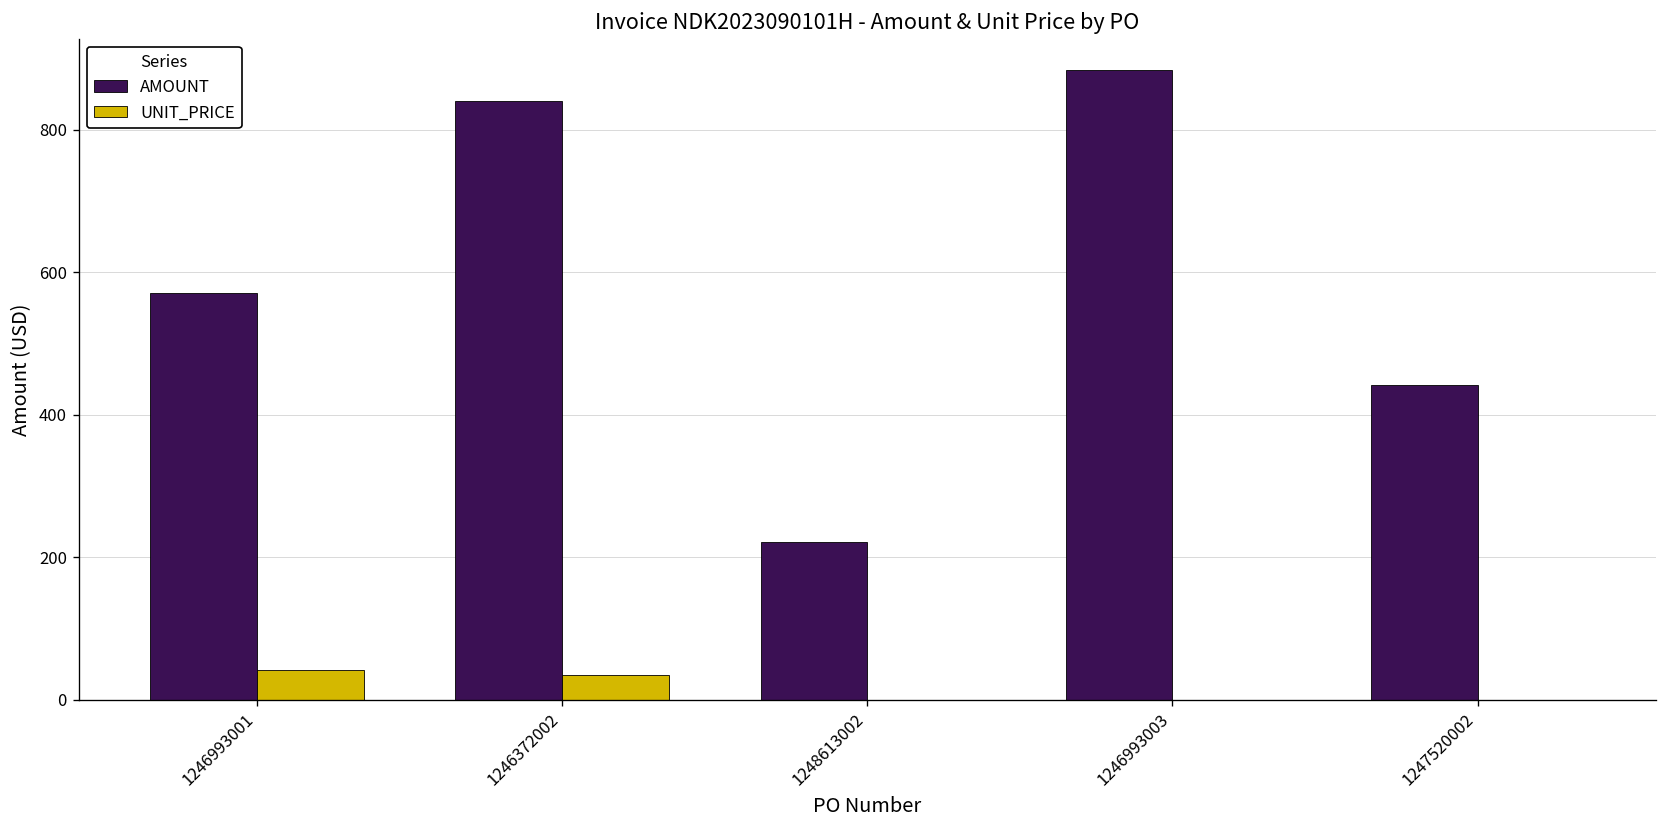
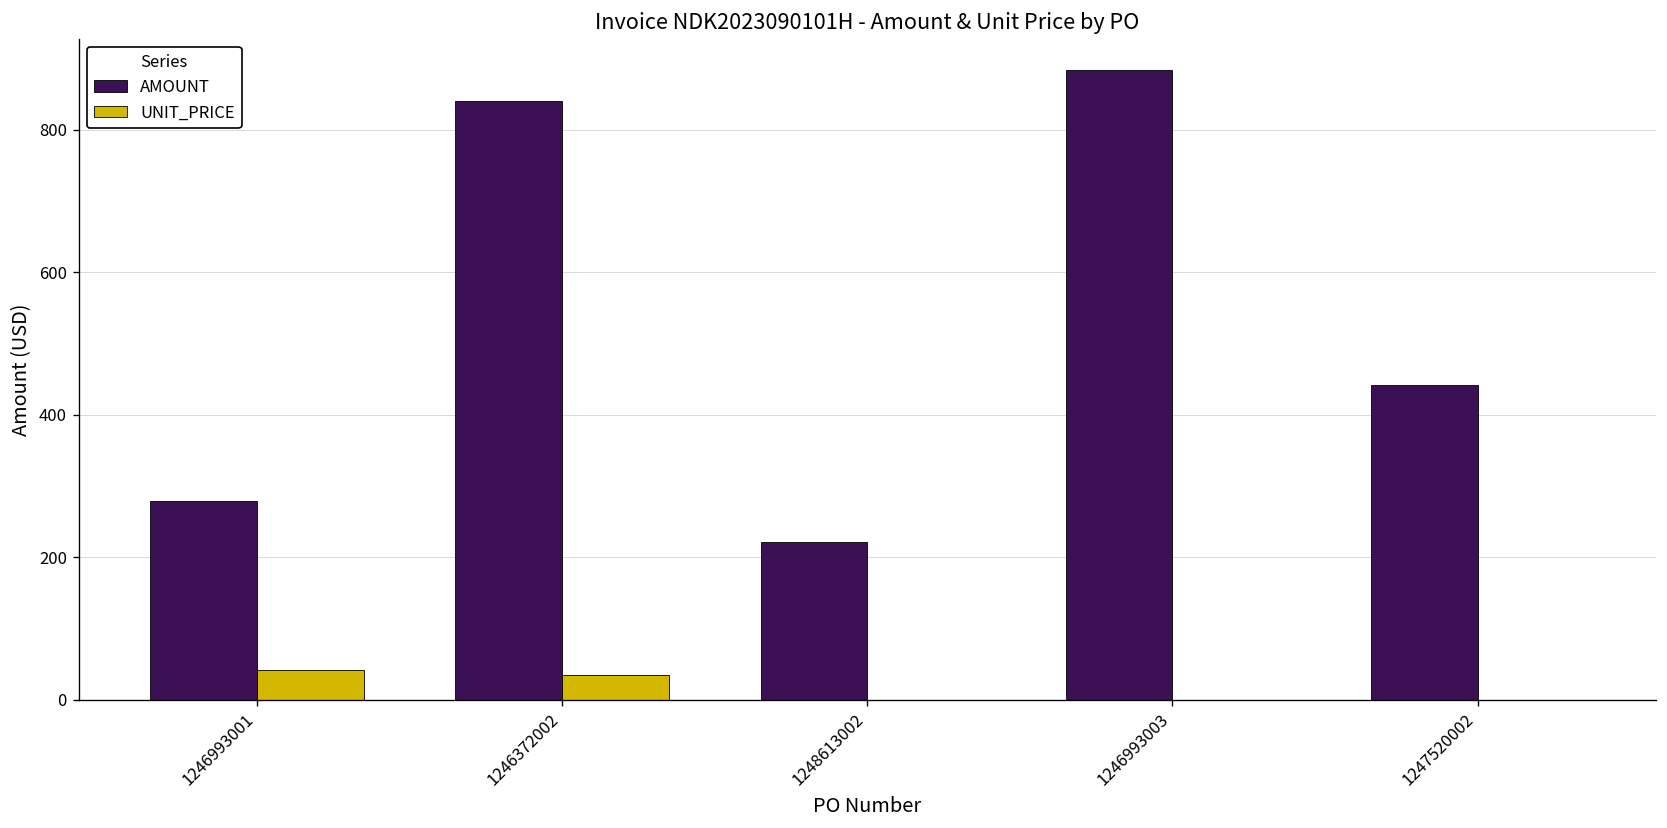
AMOUNT, 1246993001: 570 -> 280
